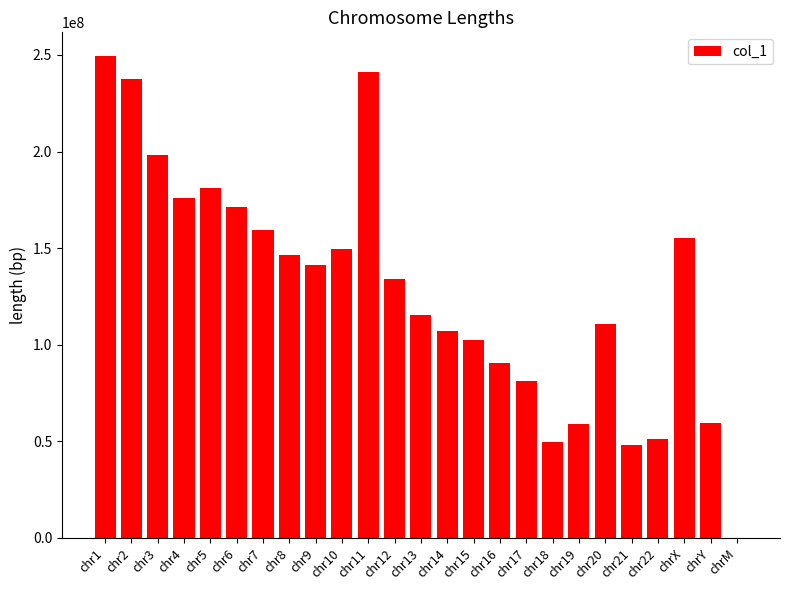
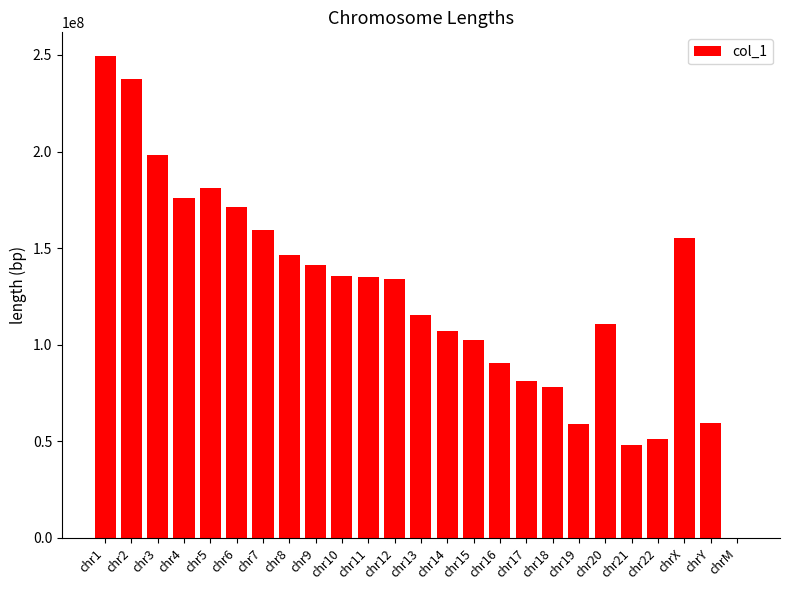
chr10: 149000000 -> 136000000
chr11: 241000000 -> 135000000
chr18: 49000000 -> 78000000
